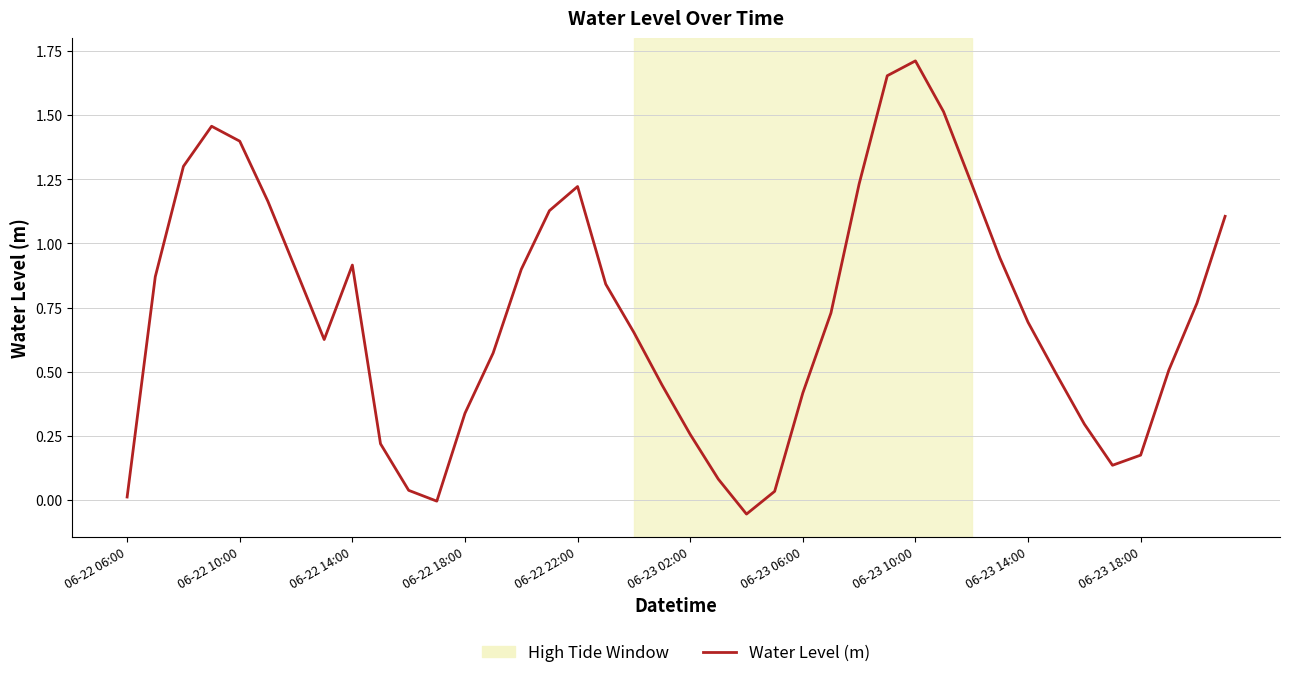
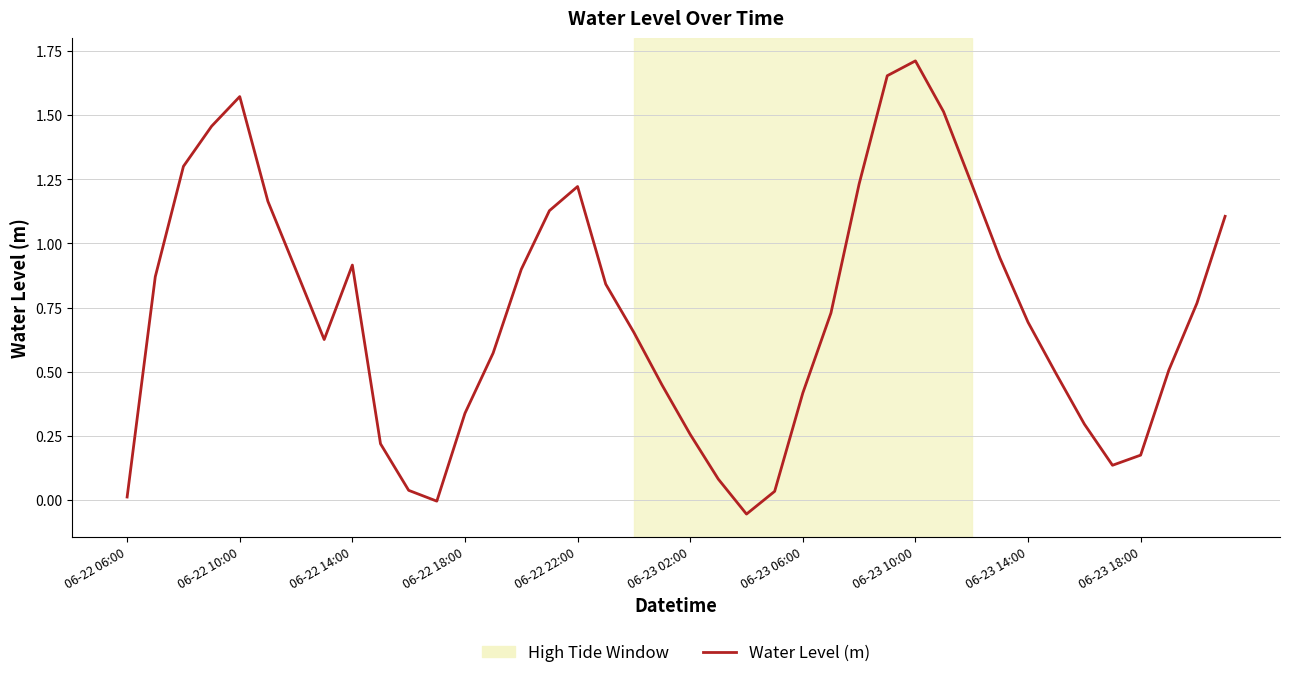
06-22 10:00: 1.40 -> 1.57
